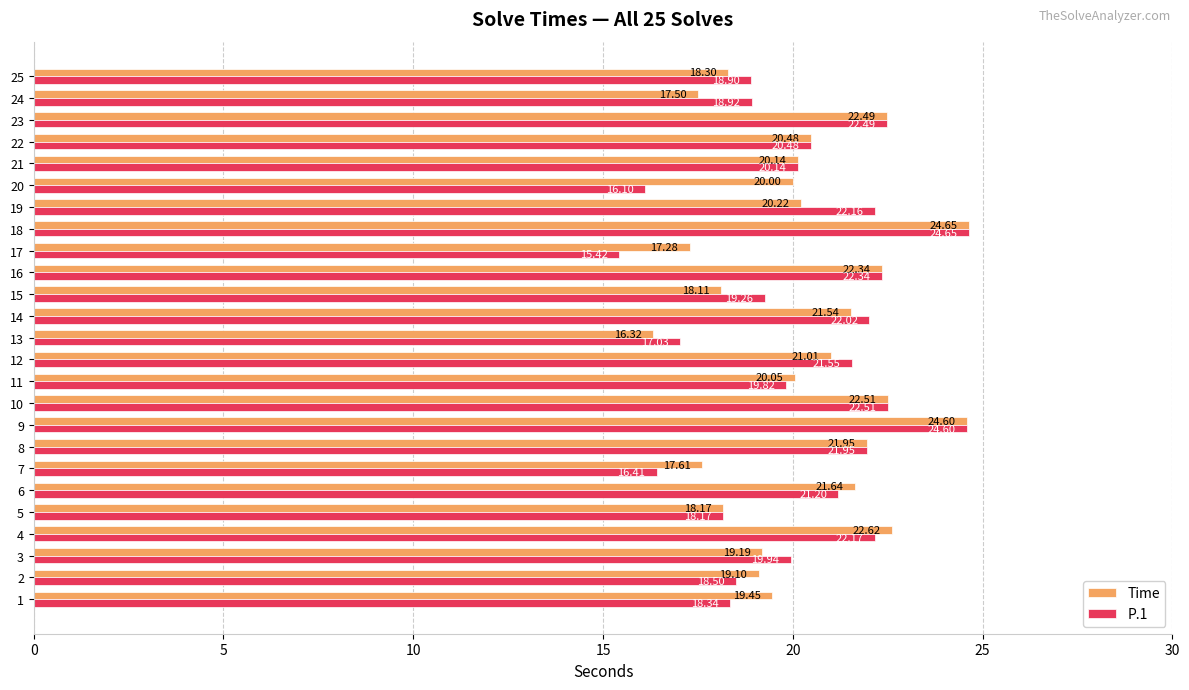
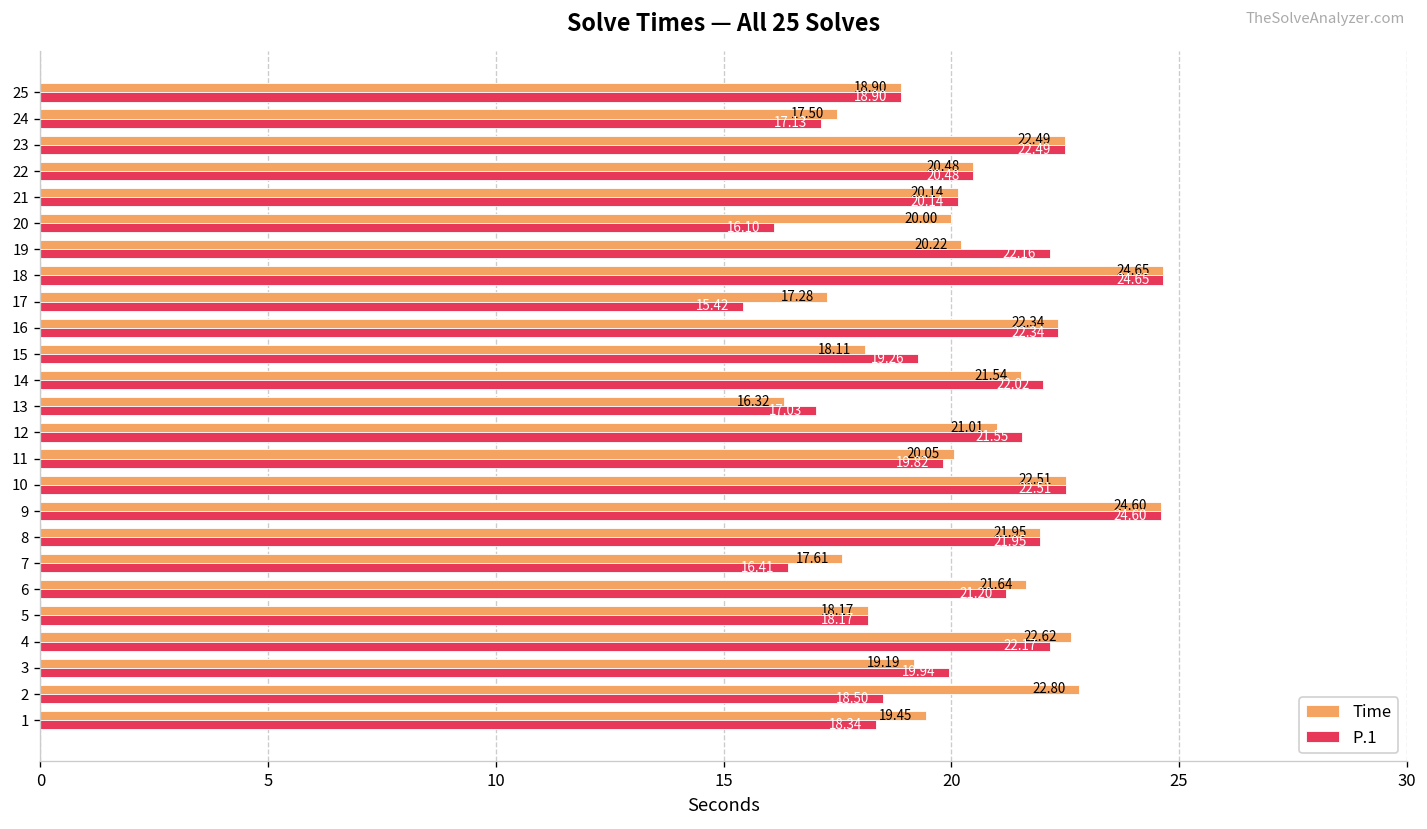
Time, 25: 18.30 -> 18.90
P.1, 24: 18.92 -> 17.13
Time, 2: 19.10 -> 22.80
